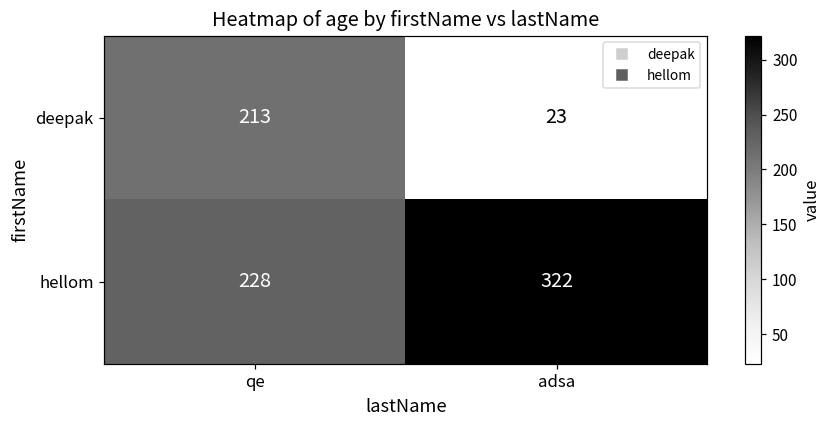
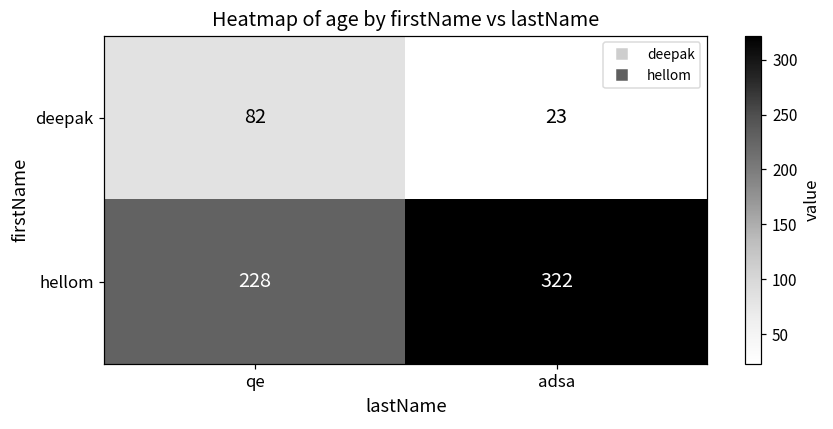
deepak, qe: 213 -> 82
